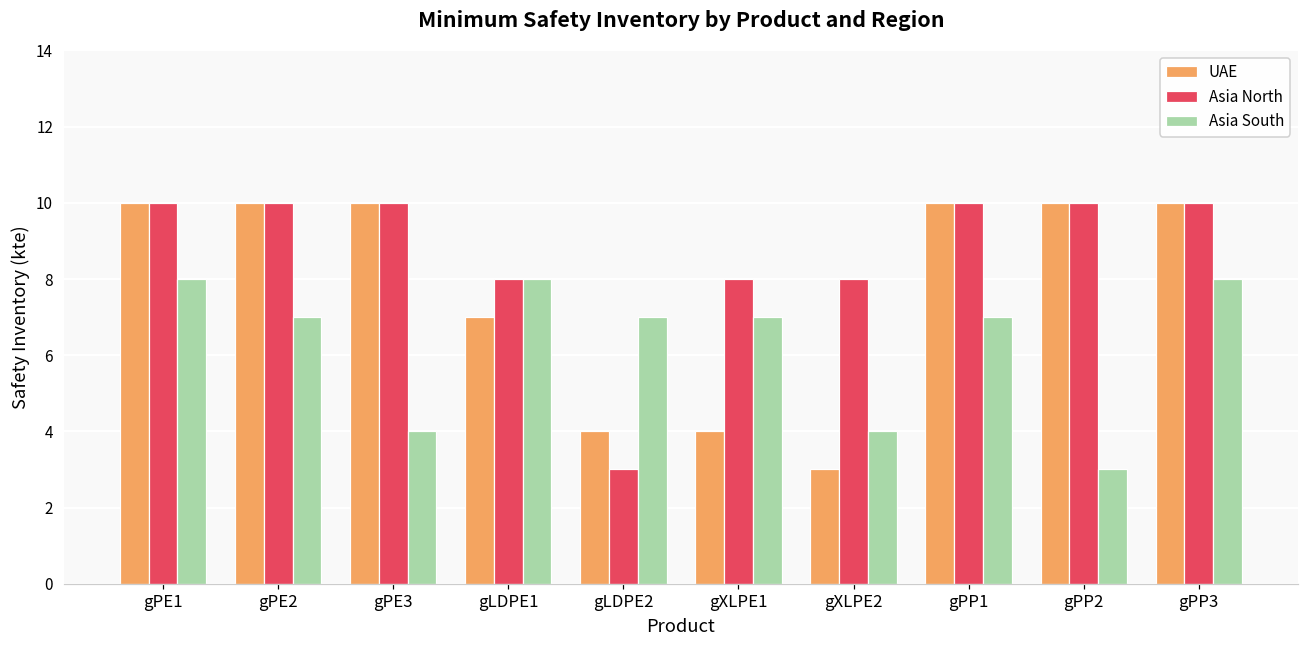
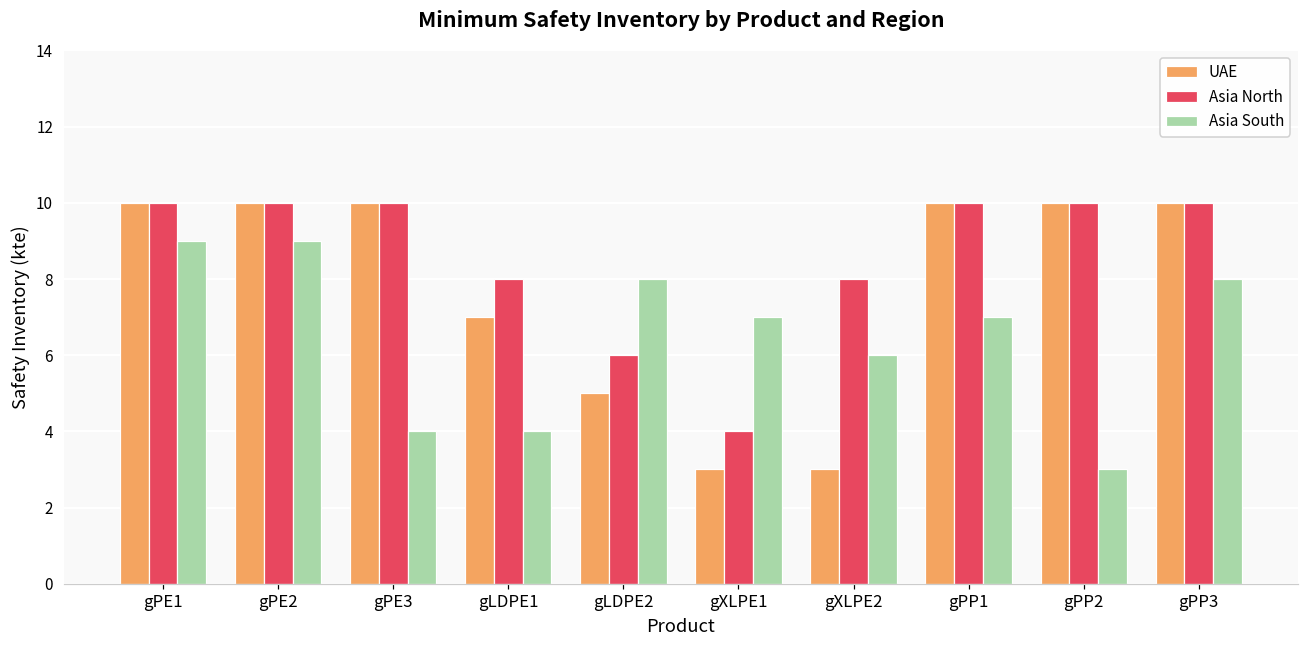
Asia South, gPE1: 8 -> 9
Asia South, gPE2: 7 -> 9
Asia South, gLDPE1: 8 -> 4
UAE, gLDPE2: 4 -> 5
Asia North, gLDPE2: 3 -> 6
Asia South, gLDPE2: 7 -> 8
UAE, gXLPE1: 4 -> 3
Asia North, gXLPE1: 8 -> 4
Asia South, gXLPE2: 4 -> 6
